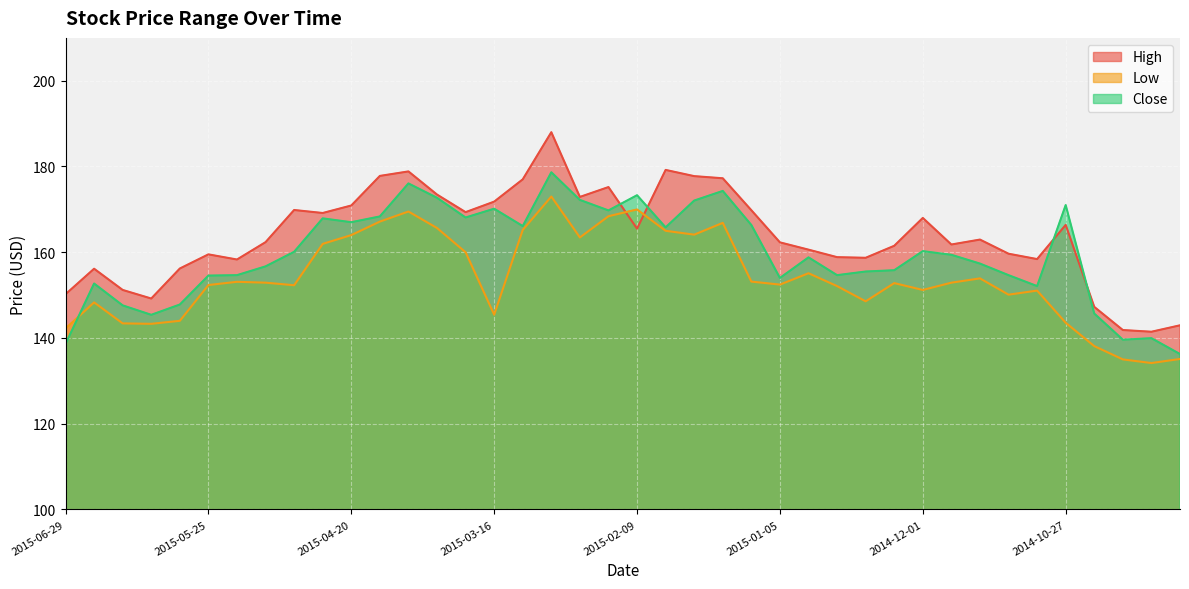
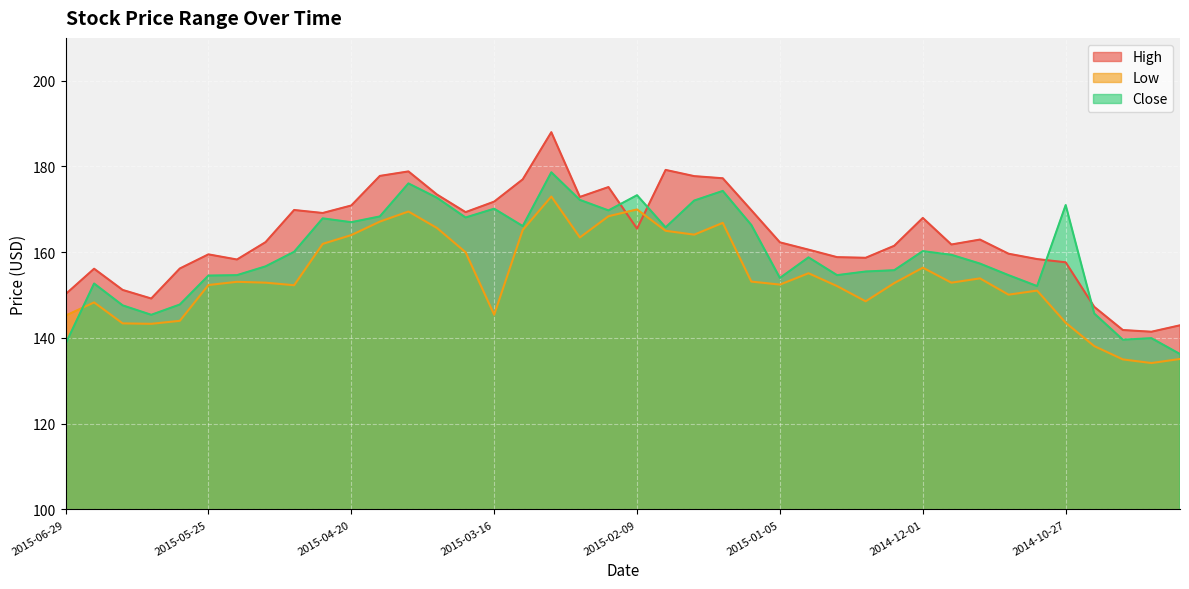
Low, 2015-06-29: 142 -> 145
Low, 2014-12-01: 151 -> 156
High, 2014-10-27: 166 -> 158
